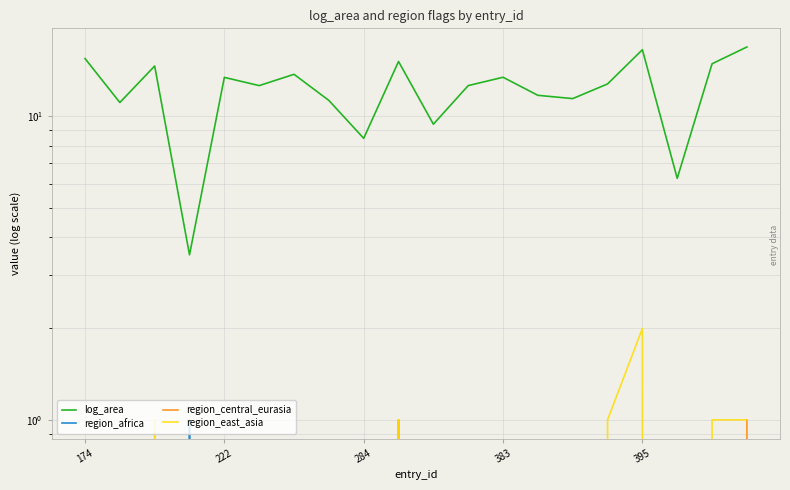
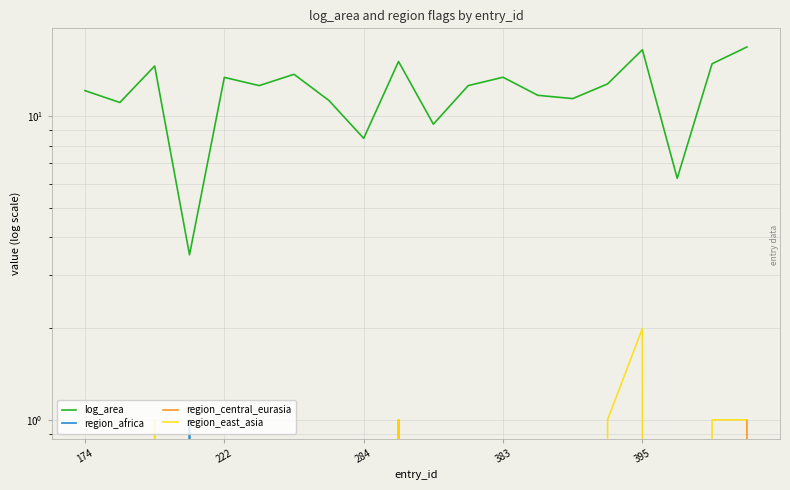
log_area, 174: 15 -> 12.1
